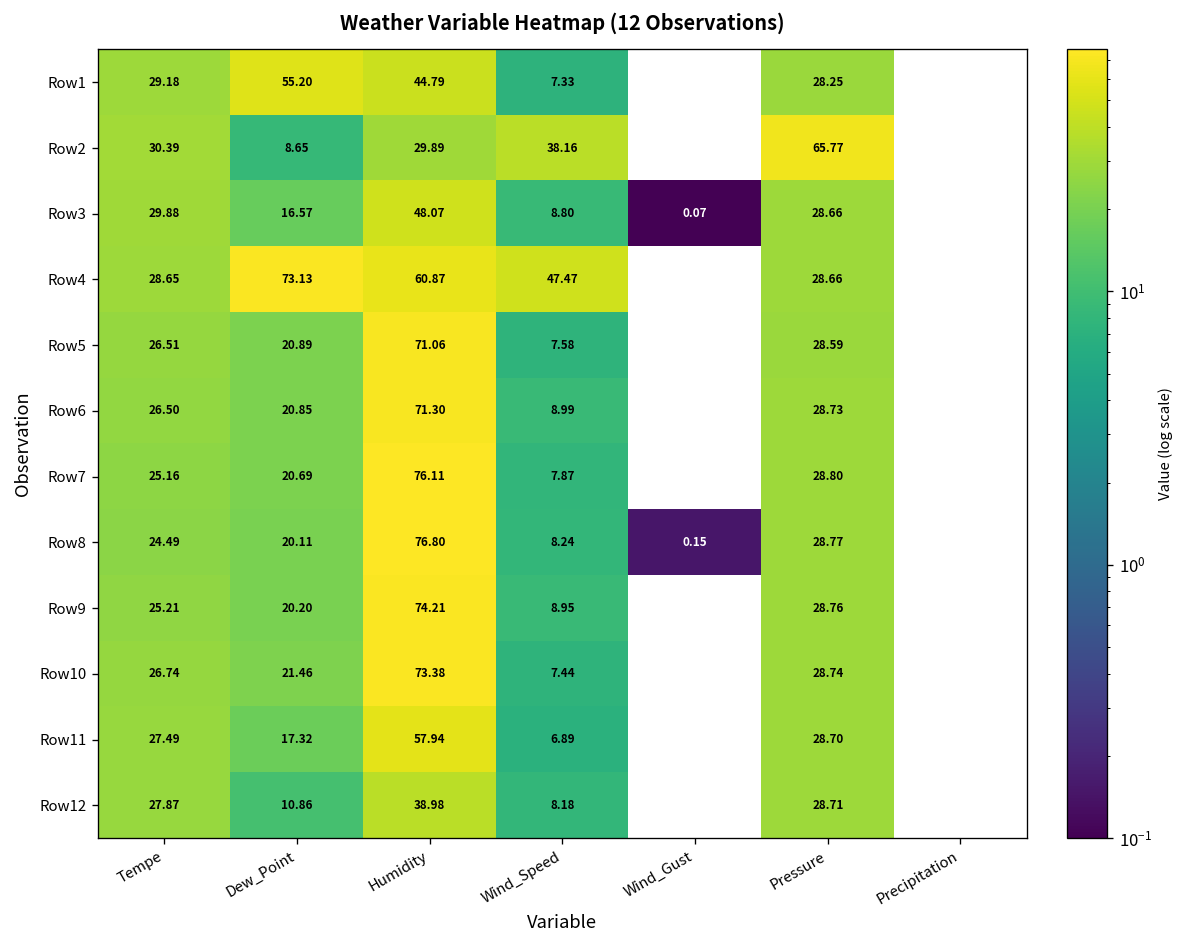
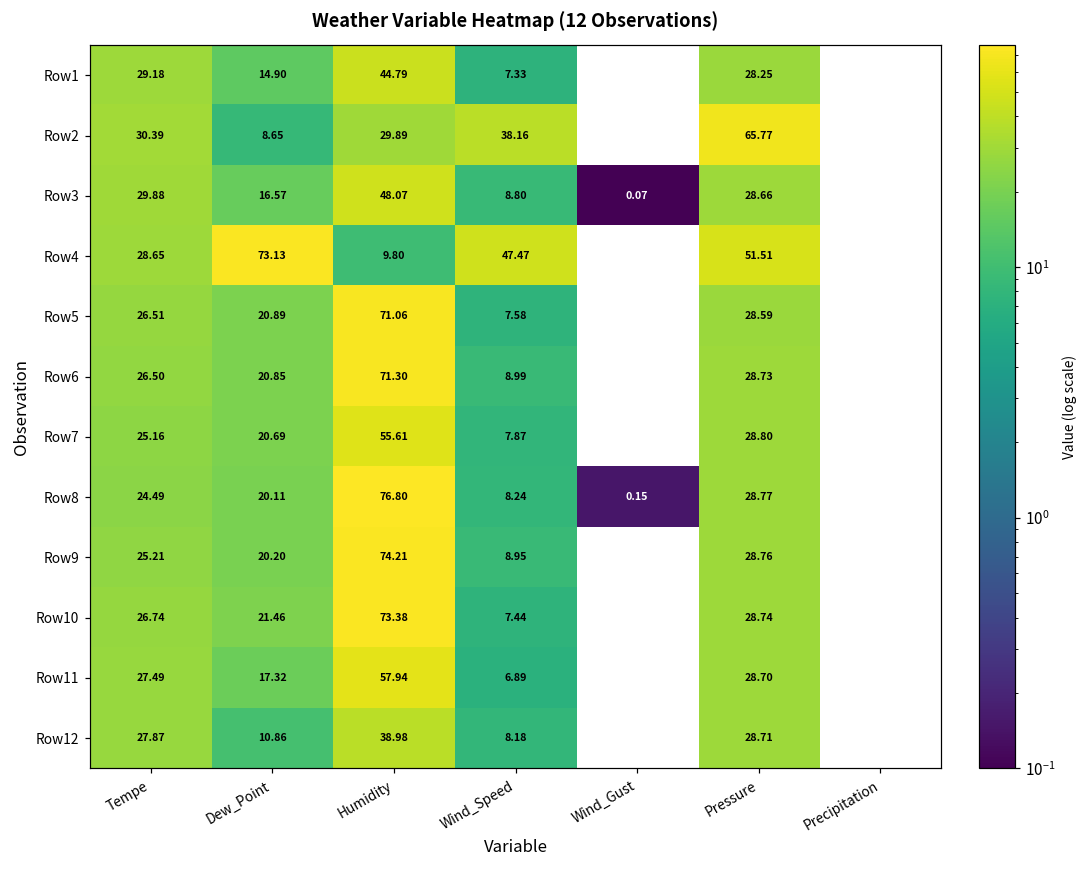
Row1, Dew_Point: 55.20 -> 14.90
Row4, Humidity: 60.87 -> 9.80
Row4, Pressure: 28.66 -> 51.51
Row7, Humidity: 76.11 -> 55.61
